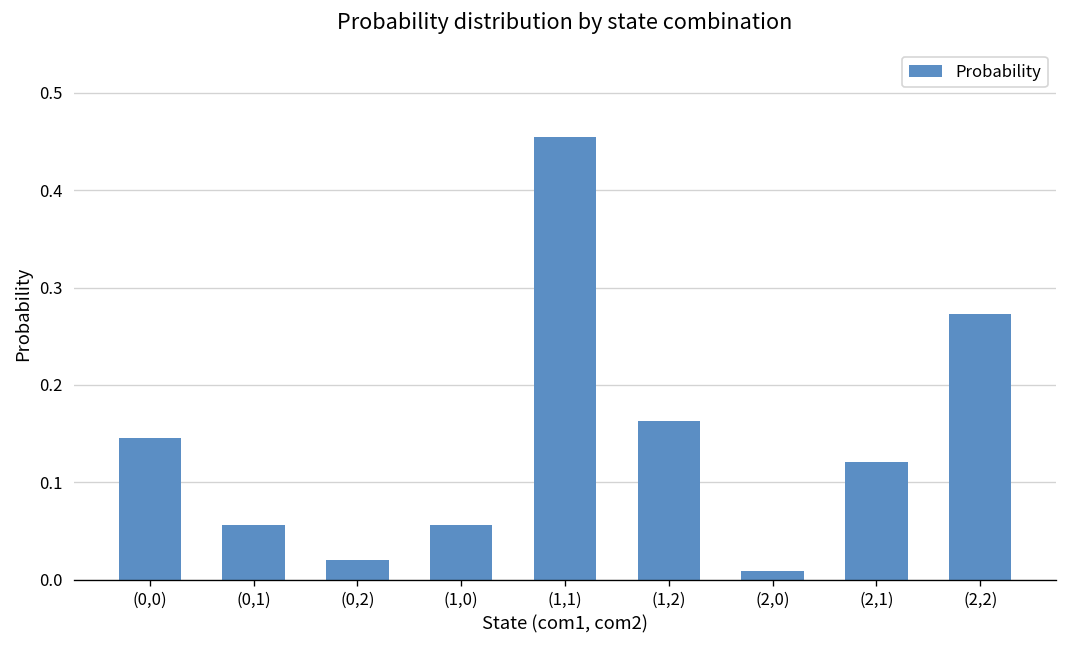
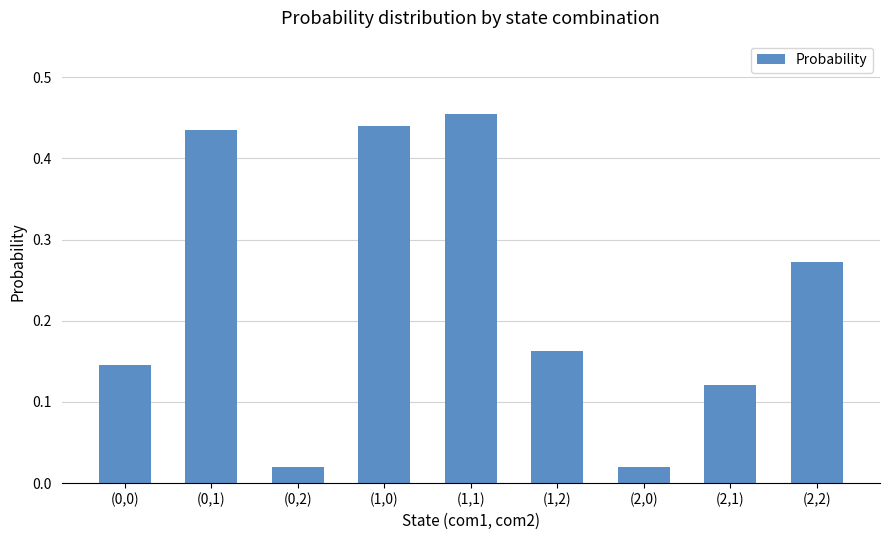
(0,1): 0.06 -> 0.44
(1,0): 0.06 -> 0.44
(2,0): 0.01 -> 0.02
